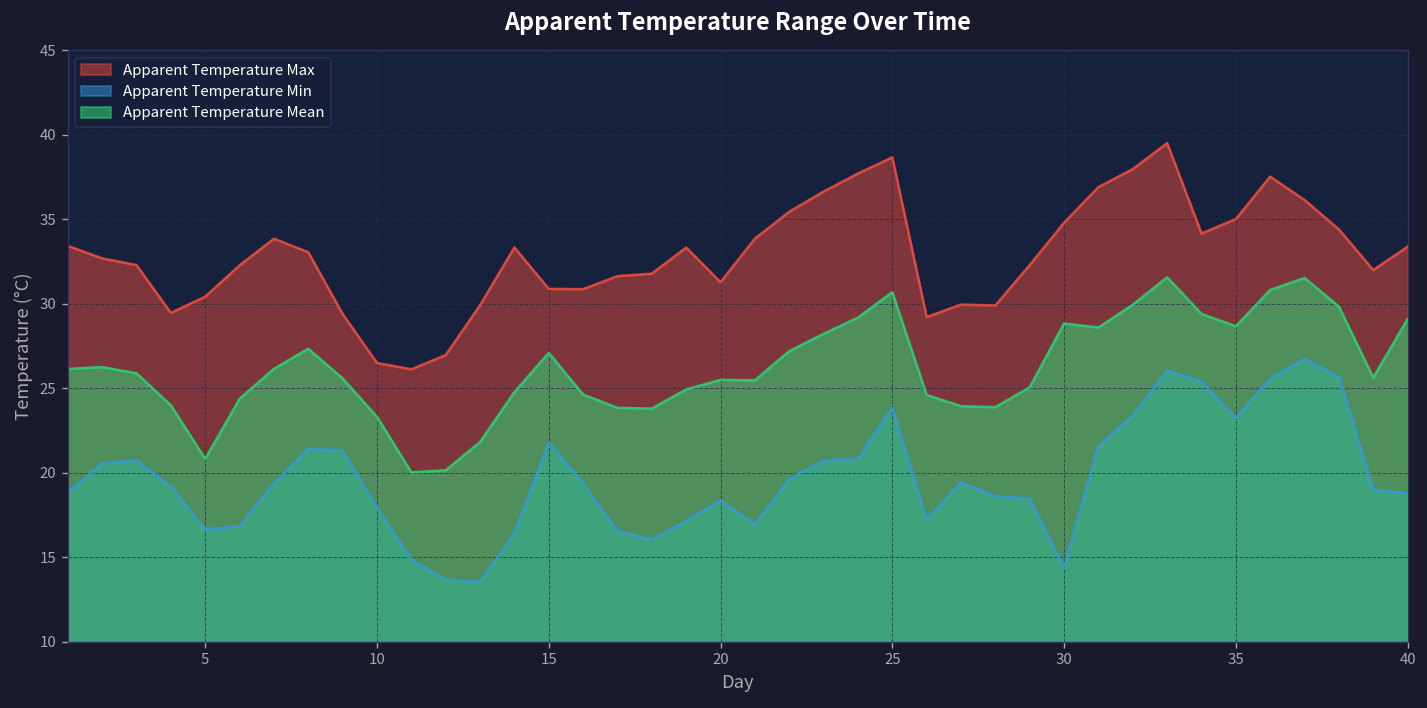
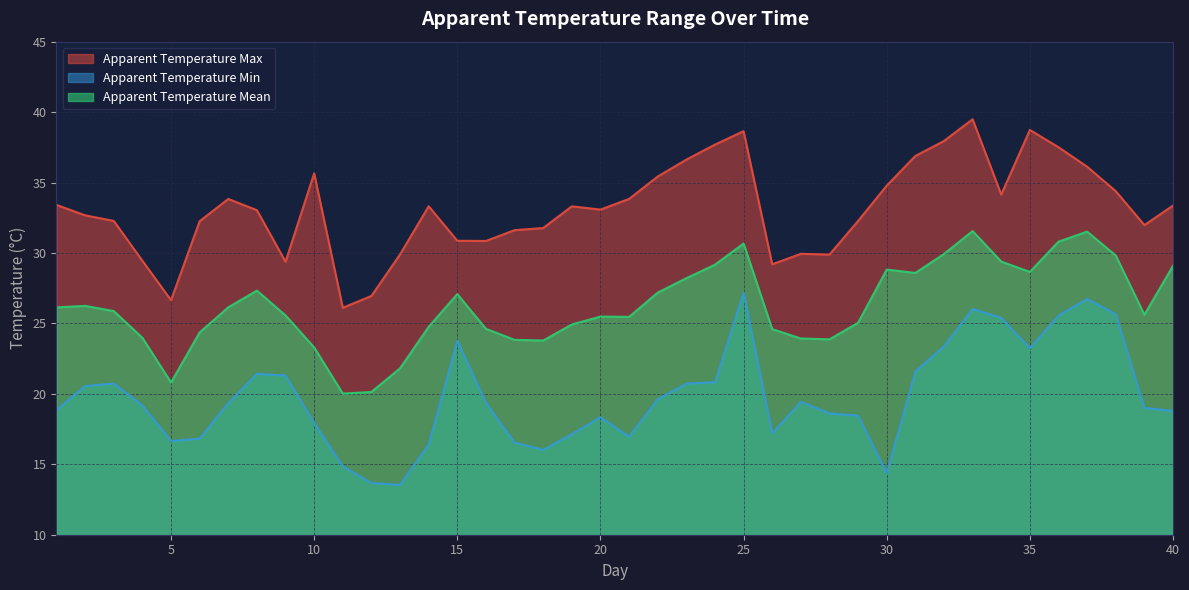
Apparent Temperature Max, 5: 30.4 -> 26.7
Apparent Temperature Max, 10: 26.5 -> 35.7
Apparent Temperature Min, 15: 21.8 -> 23.8
Apparent Temperature Max, 20: 31.3 -> 33.1
Apparent Temperature Min, 25: 23.8 -> 27.2
Apparent Temperature Max, 35: 35.0 -> 38.7
